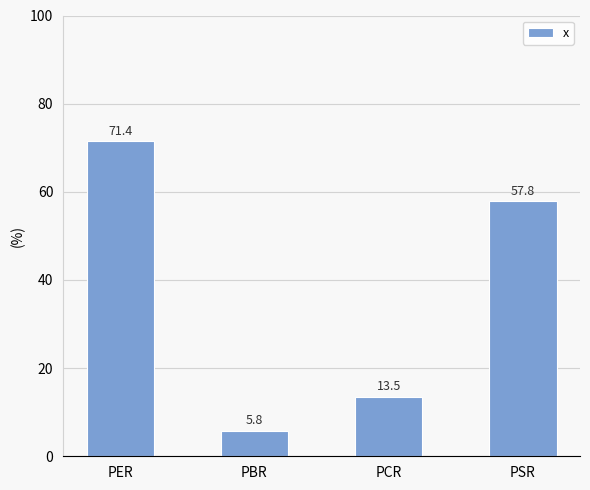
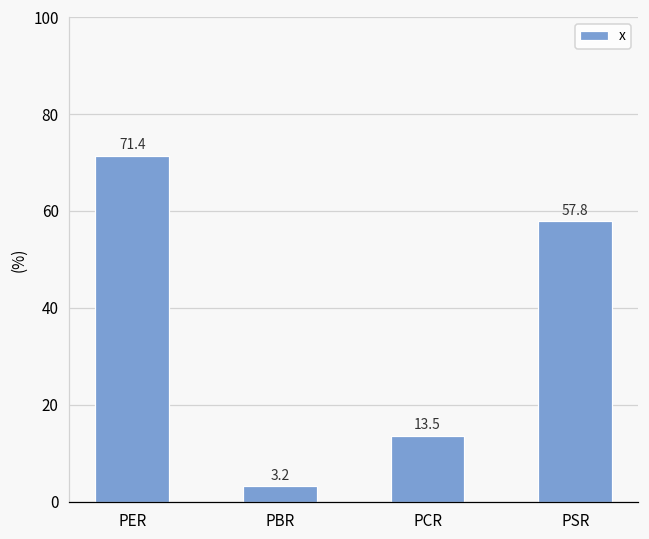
PBR: 5.8 -> 3.2
